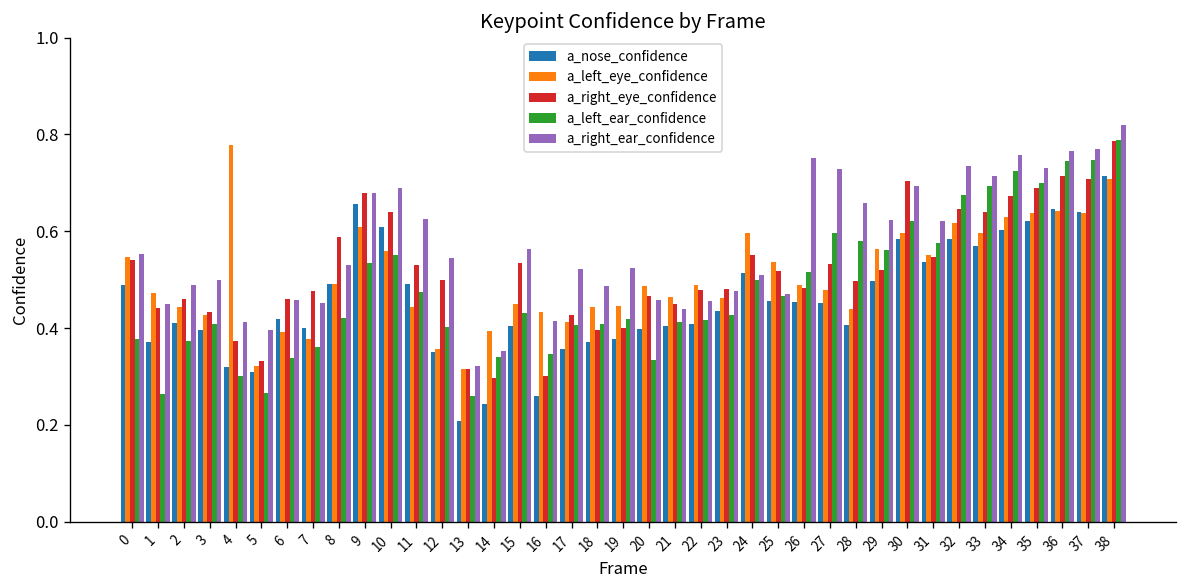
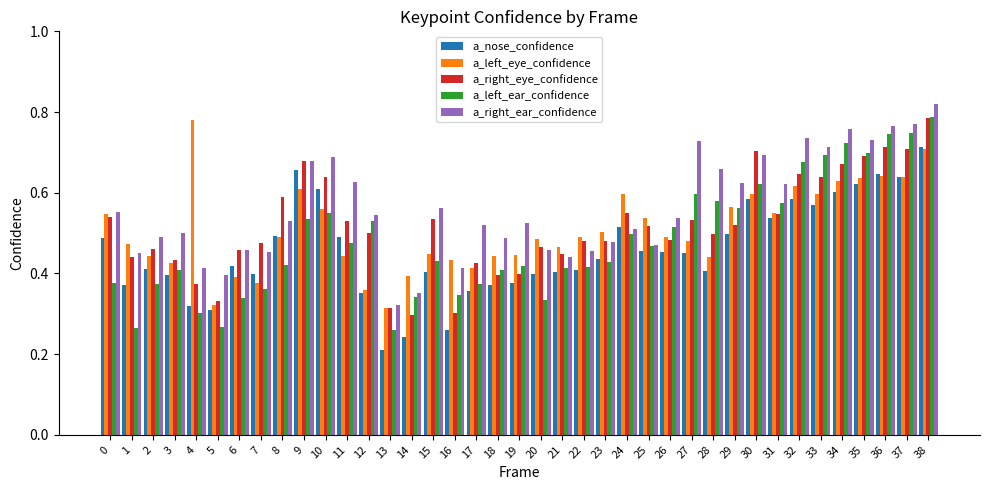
a_left_ear_confidence, 12: 0.40 -> 0.53
a_left_ear_confidence, 17: 0.41 -> 0.37
a_left_eye_confidence, 23: 0.46 -> 0.50
a_right_ear_confidence, 26: 0.75 -> 0.54
